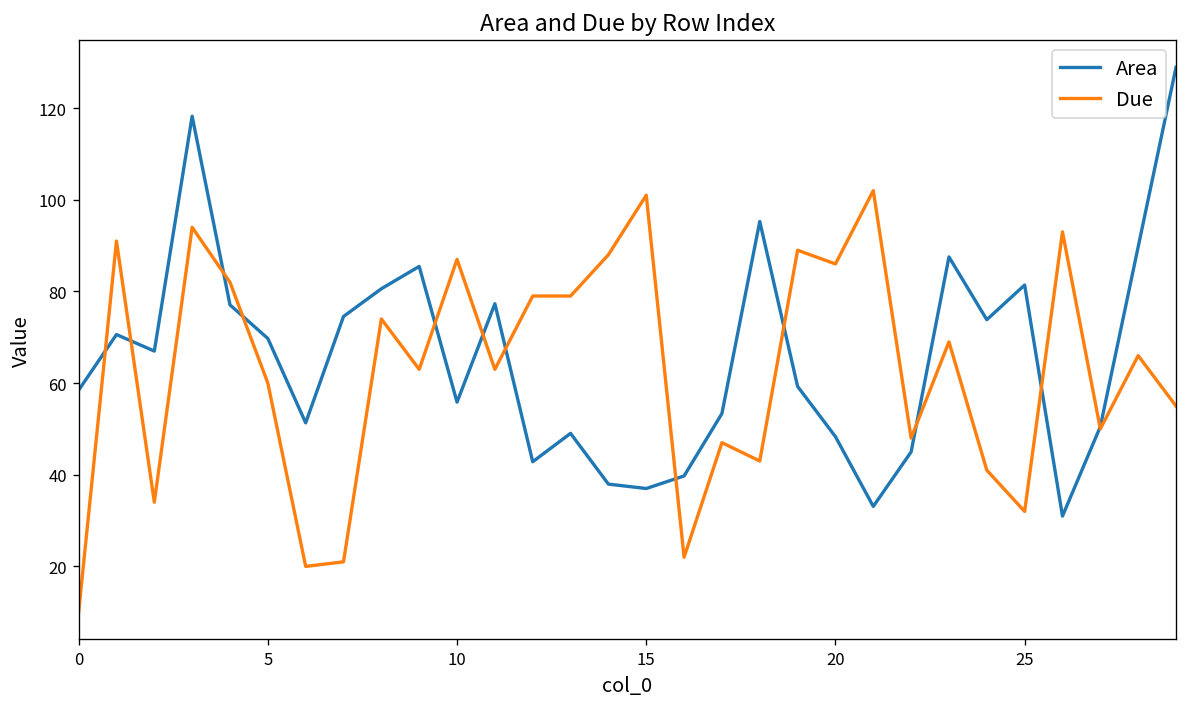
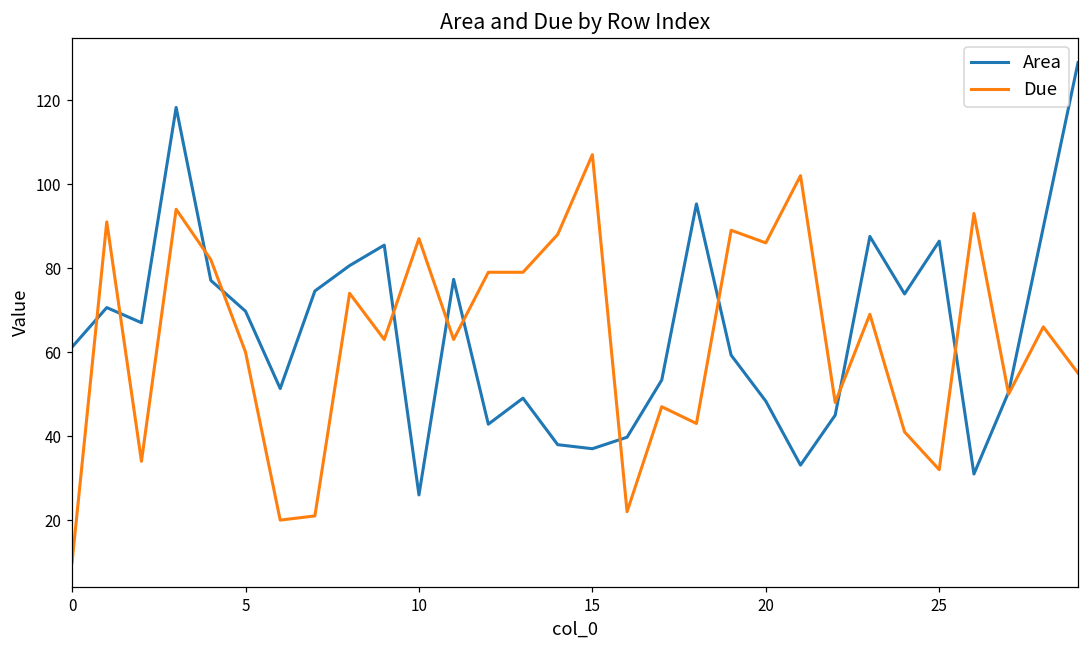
Area, 0: 58 -> 61
Area, 10: 56 -> 26
Due, 15: 101 -> 107
Area, 25: 81 -> 86
